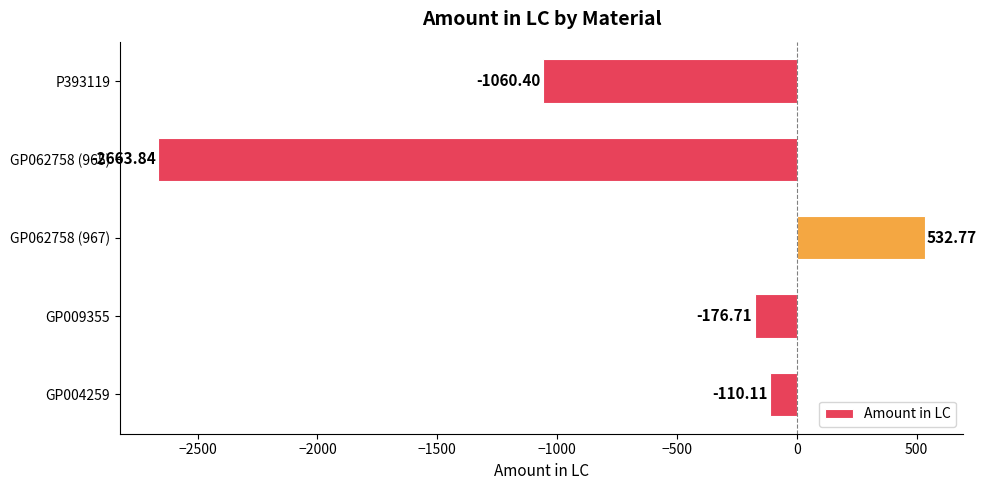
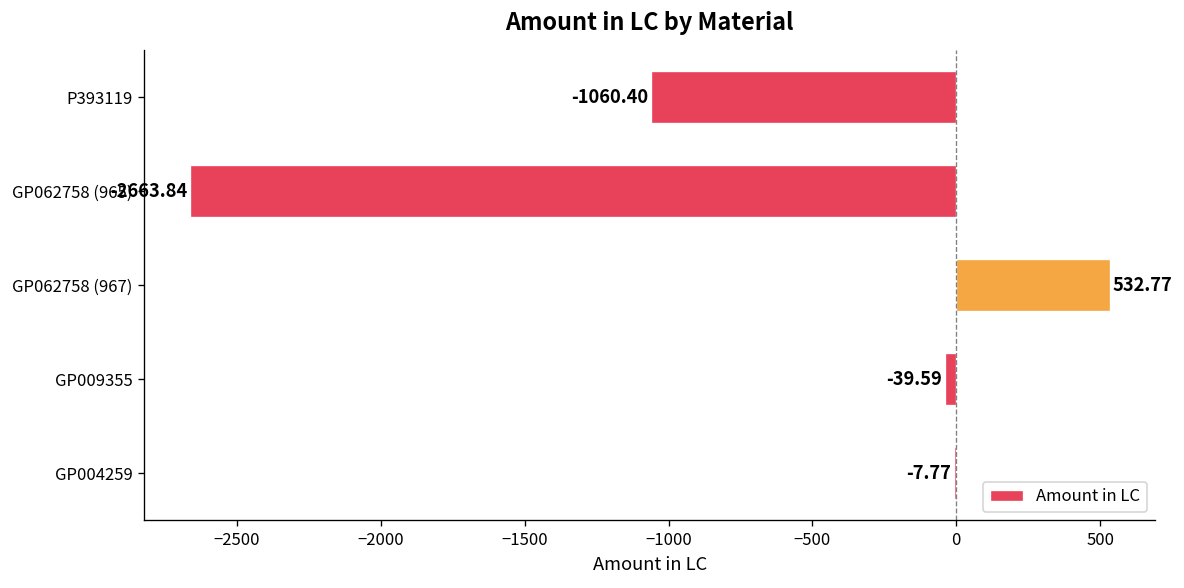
GP009355: -176.71 -> -39.59
GP004259: -110.11 -> -7.77
